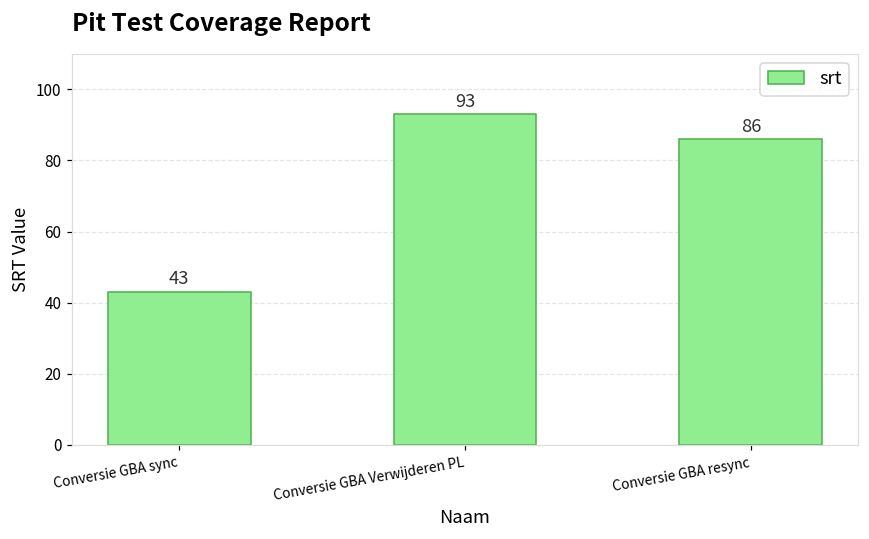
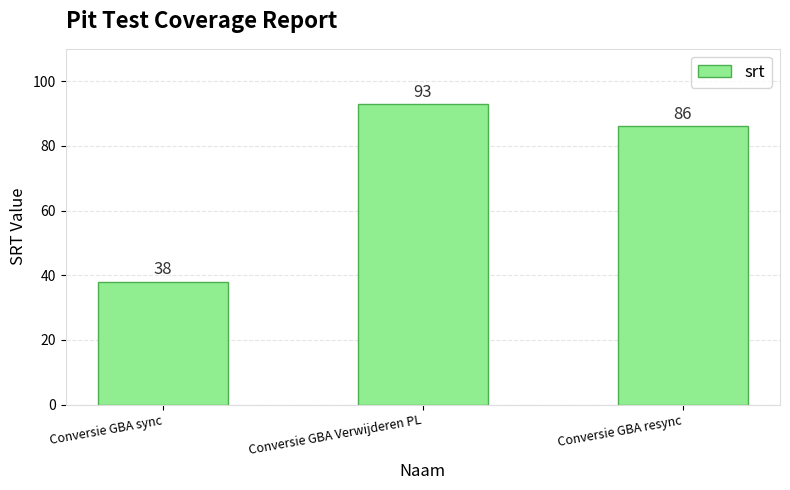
Conversie GBA sync: 43 -> 38
